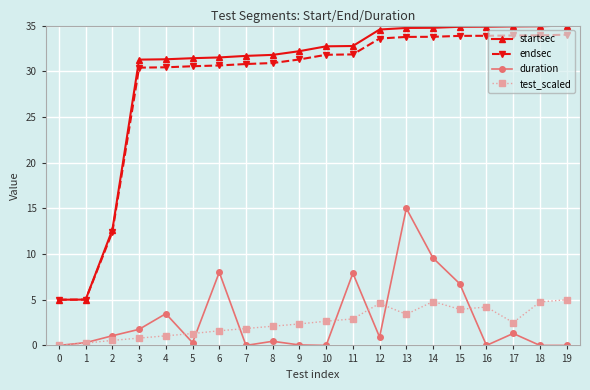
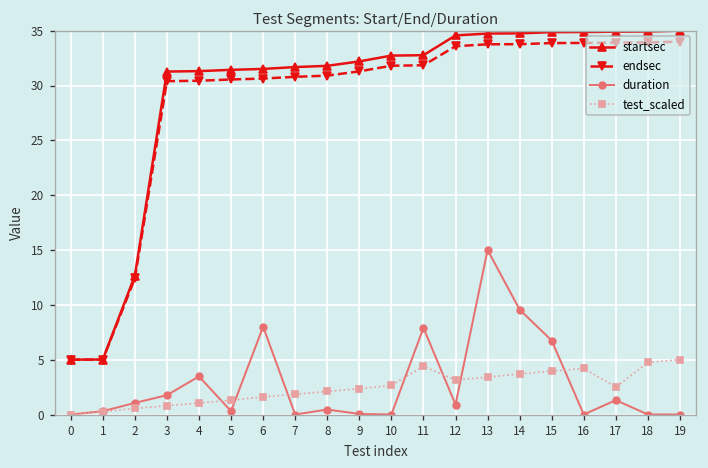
test_scaled, 11: 3 -> 4
test_scaled, 12: 5 -> 3
test_scaled, 14: 5 -> 4
